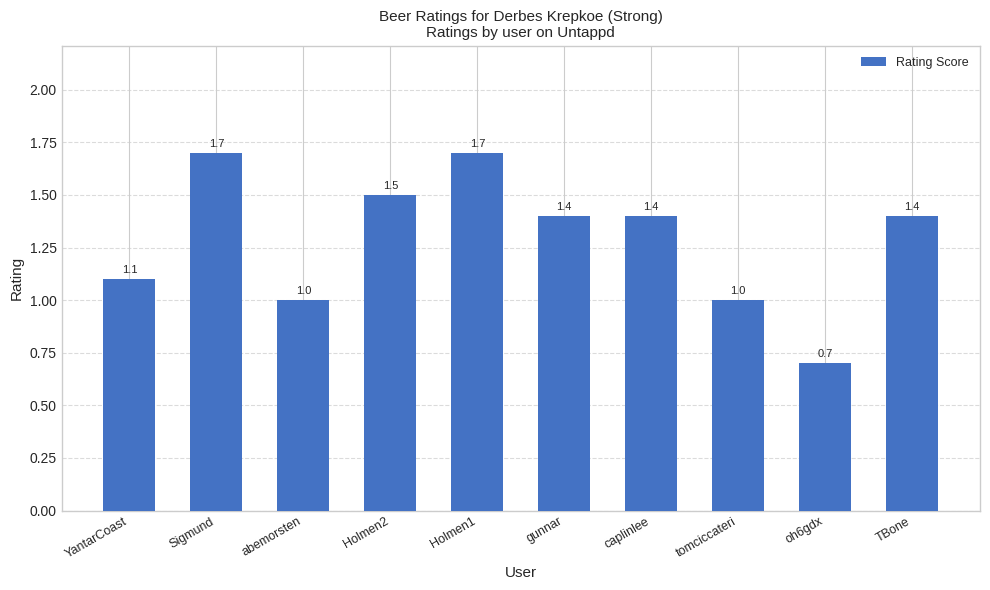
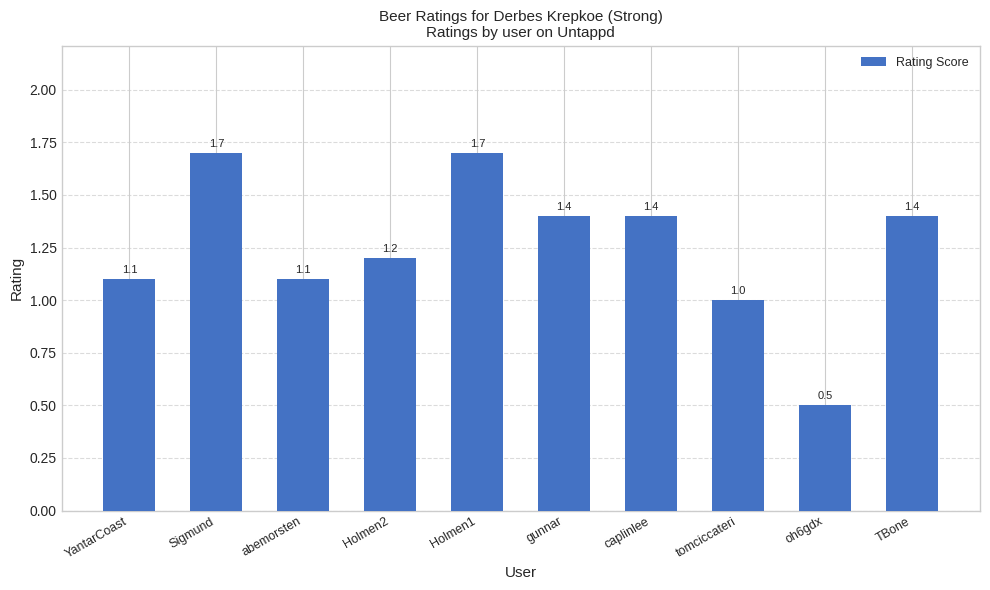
abemorsten: 1.0 -> 1.1
Holmen2: 1.5 -> 1.2
oh6gdx: 0.7 -> 0.5
